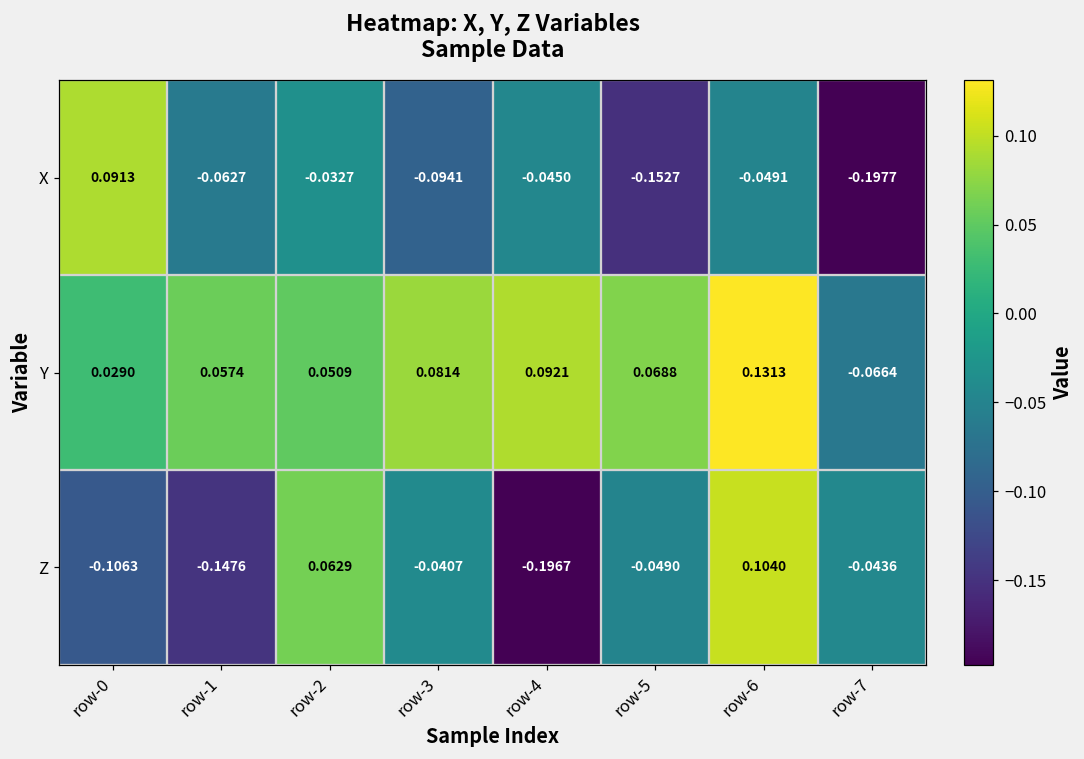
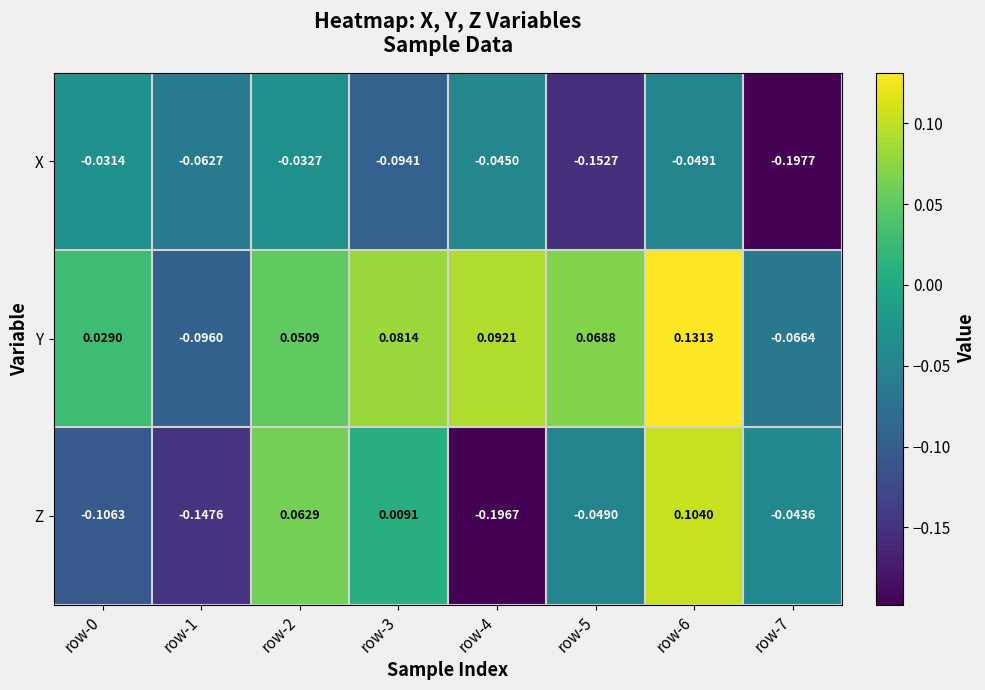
X, row-0: 0.0913 -> -0.0314
Y, row-1: 0.0574 -> -0.0960
Z, row-3: -0.0407 -> 0.0091
